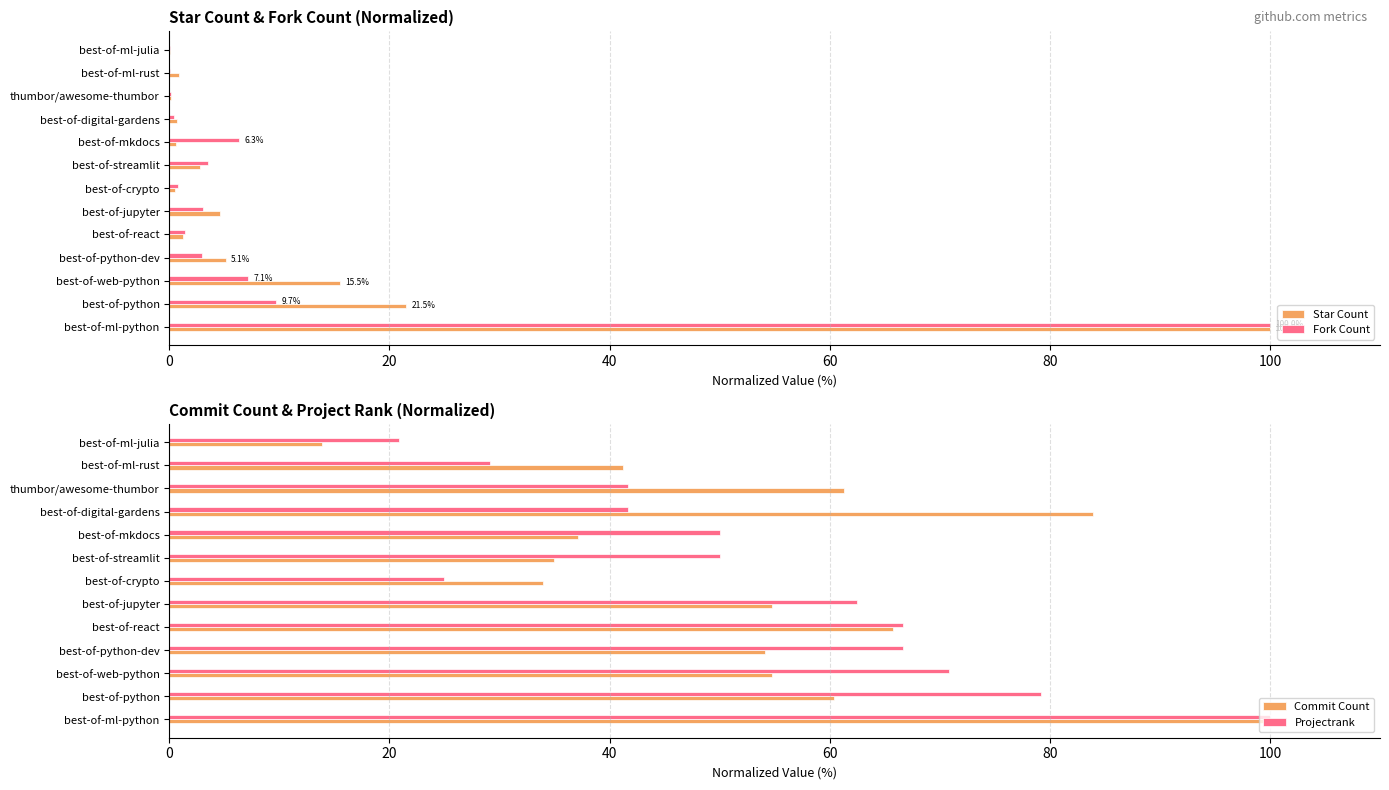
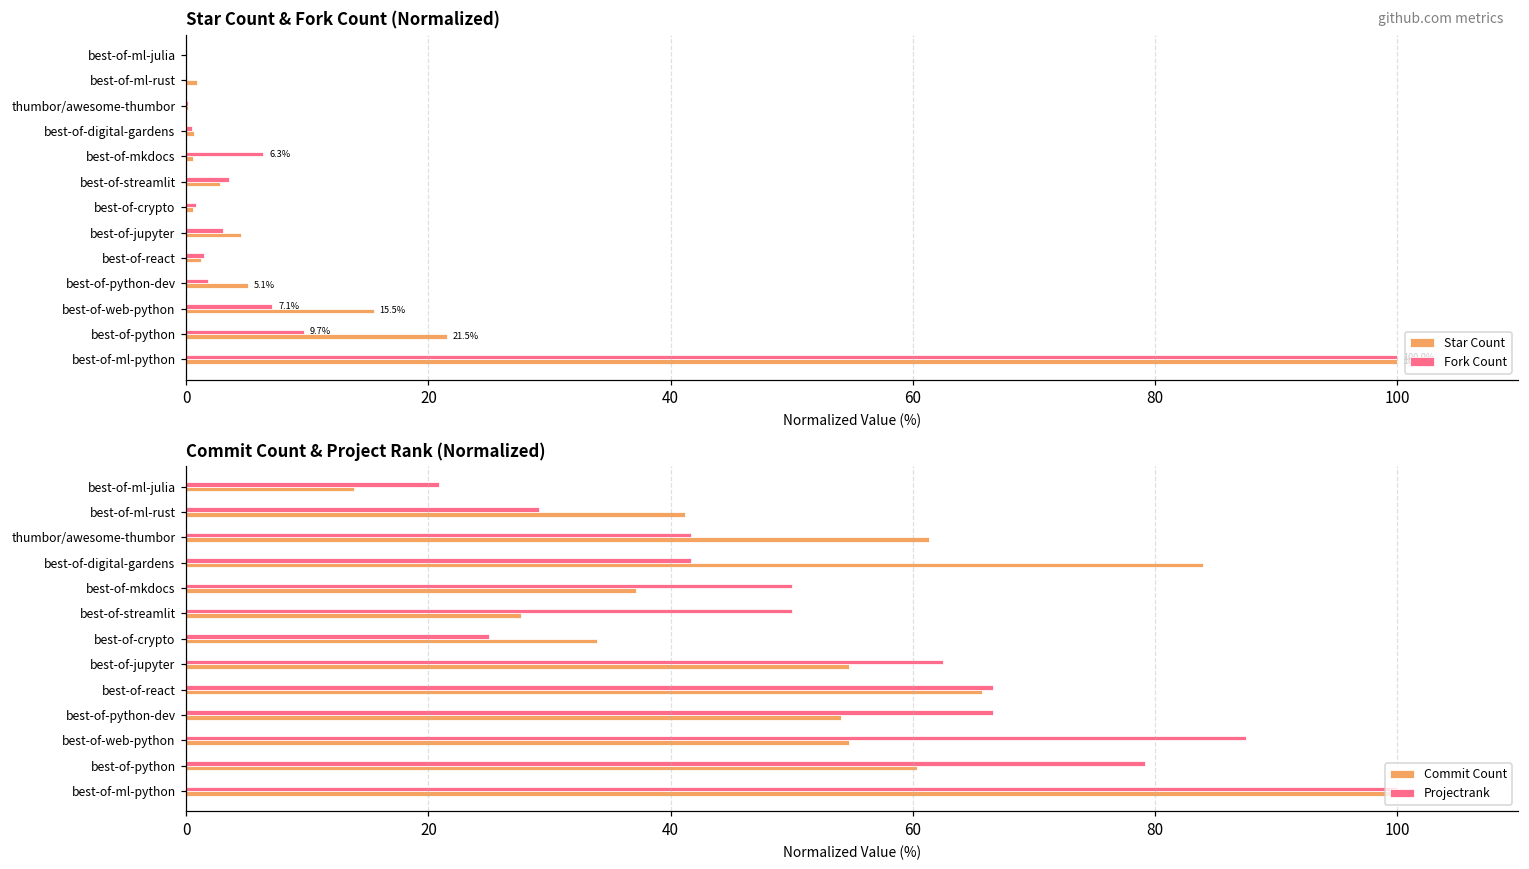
Star Count & Fork Count (Normalized), Fork Count, best-of-python-dev: 2.9 -> 1.8
Commit Count & Project Rank (Normalized), Commit Count, best-of-streamlit: 34.9 -> 27.7
Commit Count & Project Rank (Normalized), Projectrank, best-of-web-python: 70.8 -> 87.5
